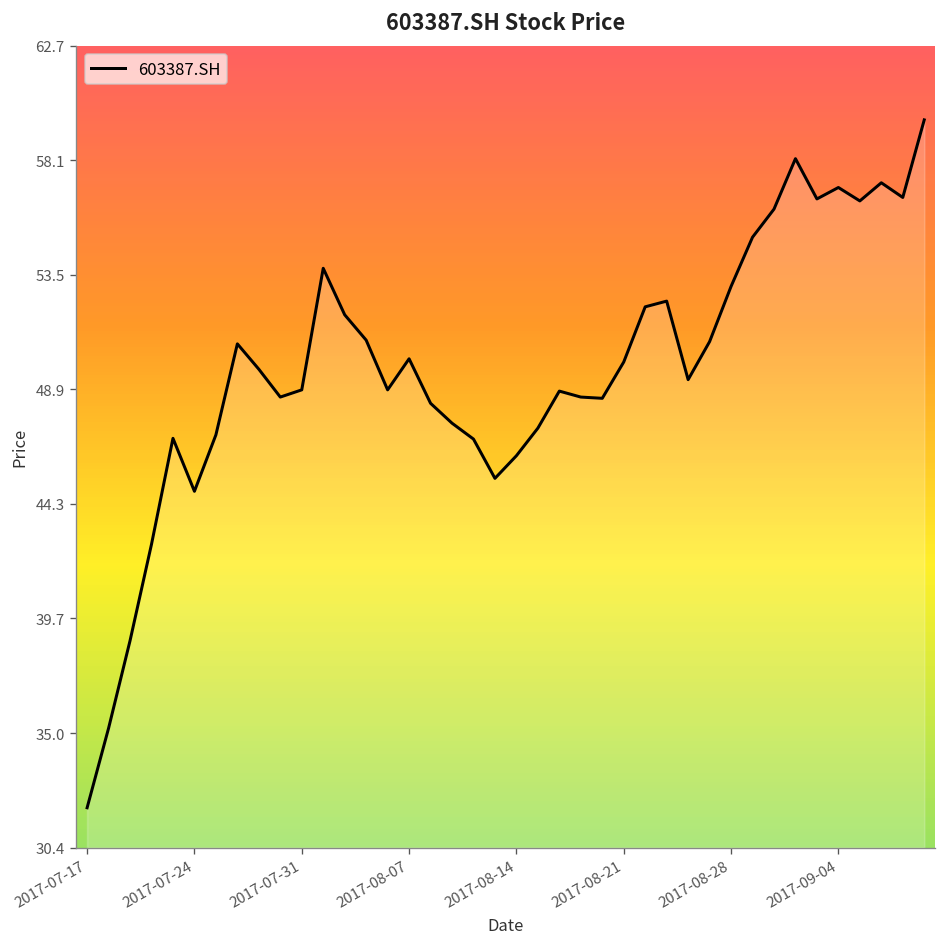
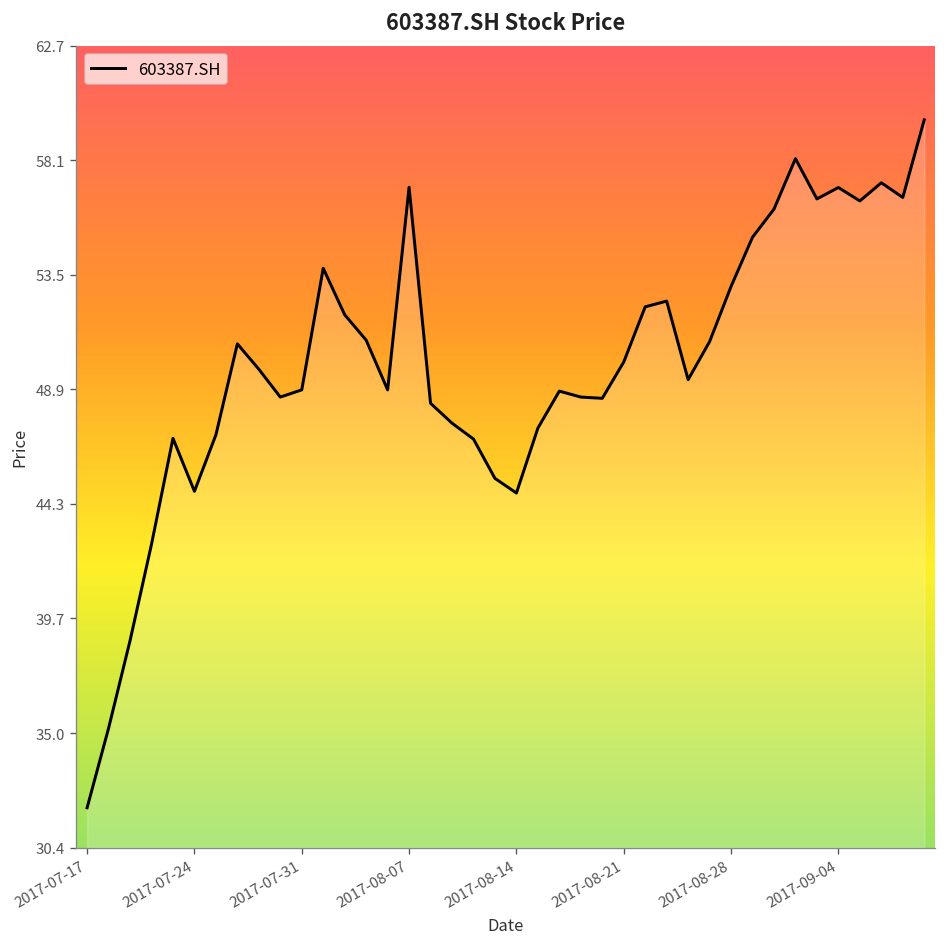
2017-08-07: 50.1 -> 57.0
2017-08-14: 46.2 -> 44.7
